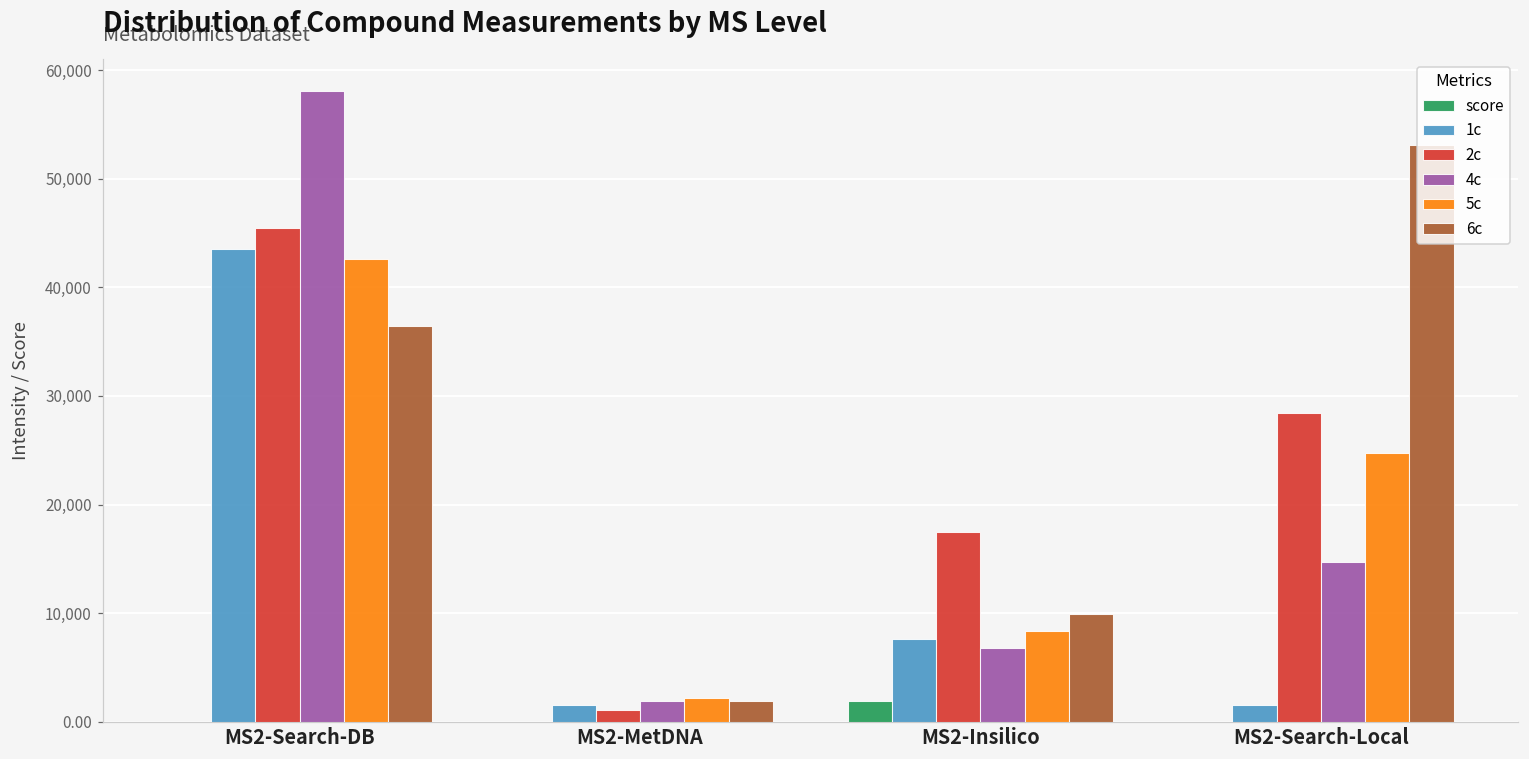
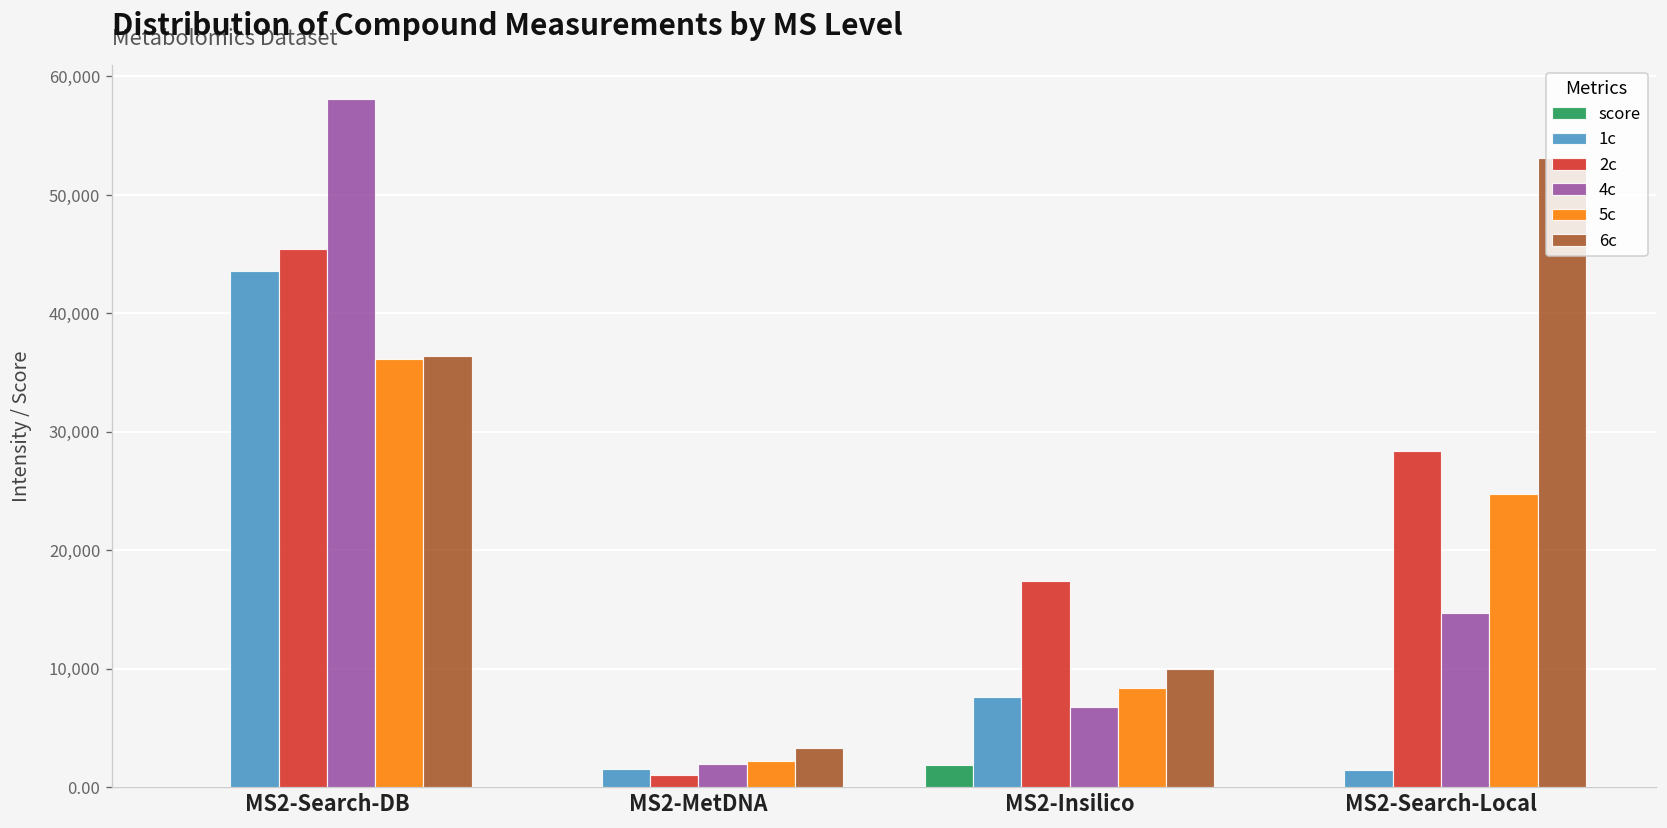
5c, MS2-Search-DB: 43,000 -> 36,000
6c, MS2-MetDNA: 2,000 -> 3,000
